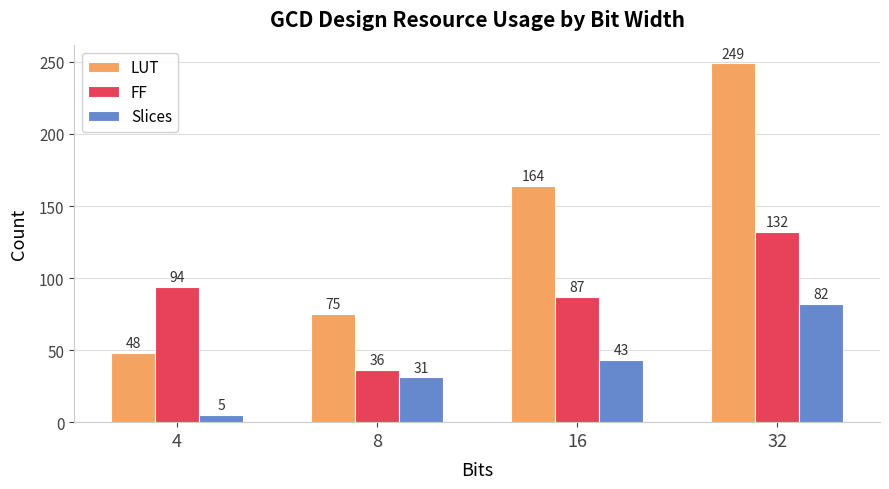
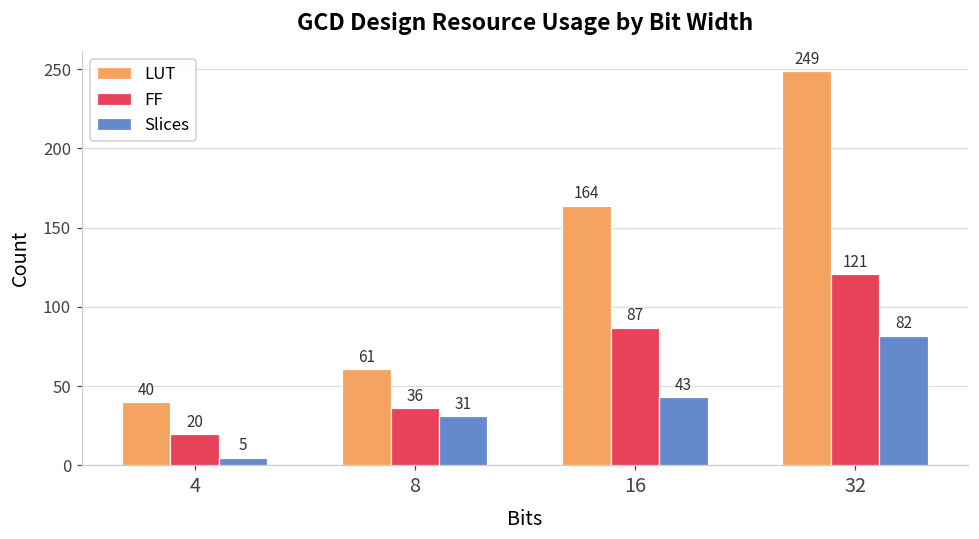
LUT, 4: 48 -> 40
FF, 4: 94 -> 20
LUT, 8: 75 -> 61
FF, 32: 132 -> 121
